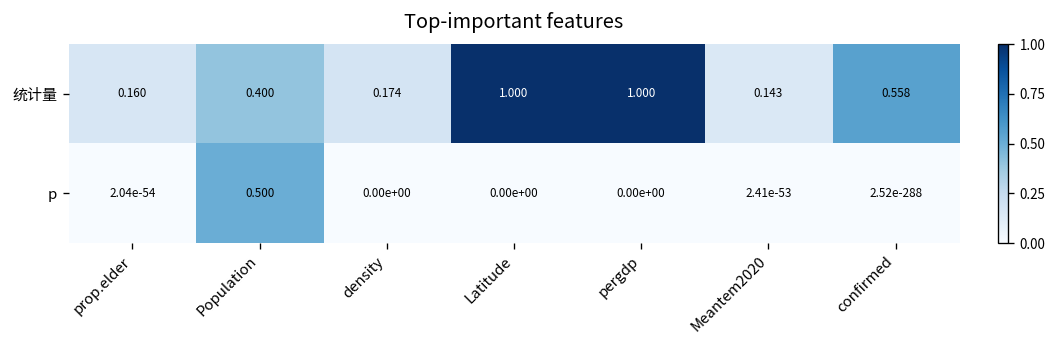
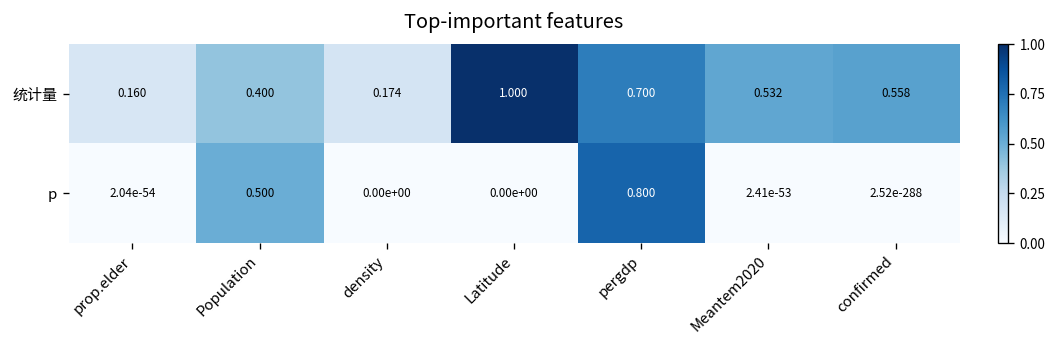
统计量, pergdp: 1.000 -> 0.700
统计量, Meantem2020: 0.143 -> 0.532
p, pergdp: 0.00e+00 -> 0.800
